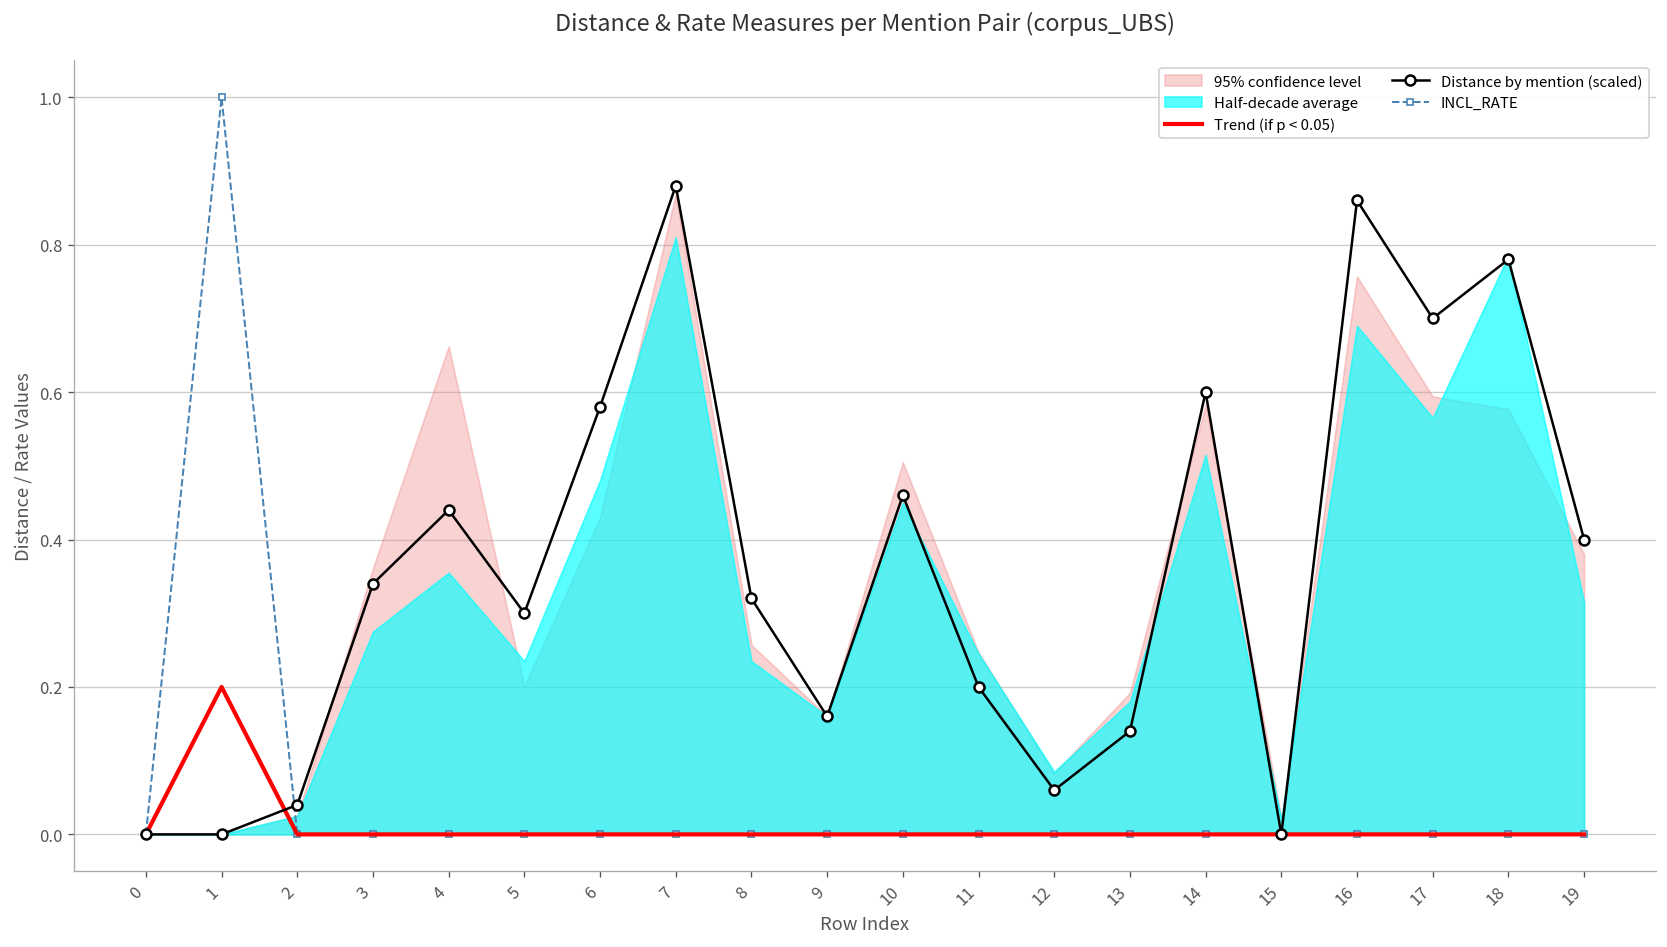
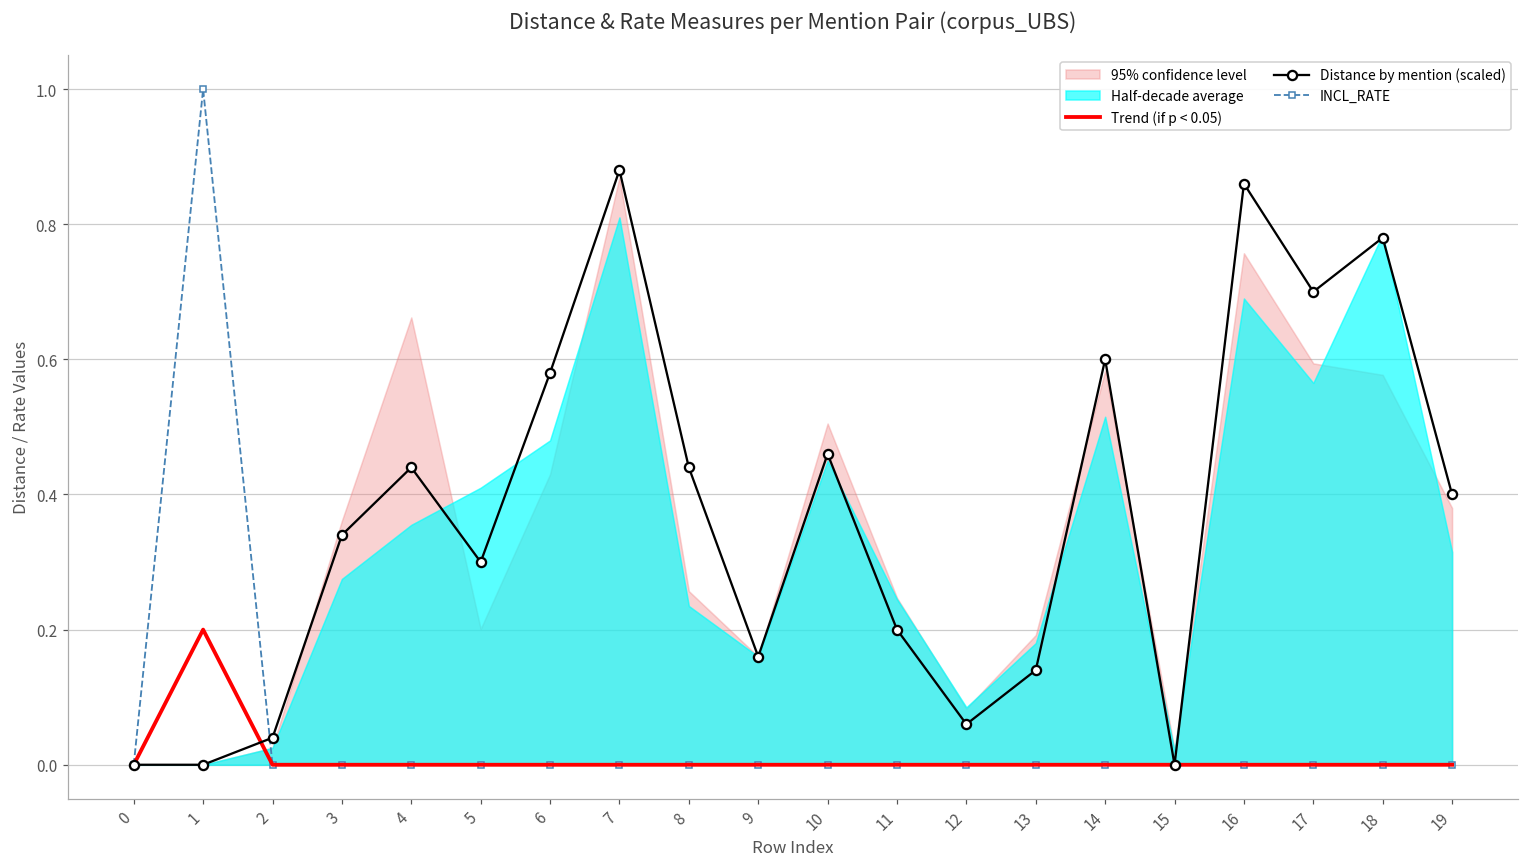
Half-decade average, 5: 0.24 -> 0.41
Distance by mention (scaled), 8: 0.32 -> 0.44
